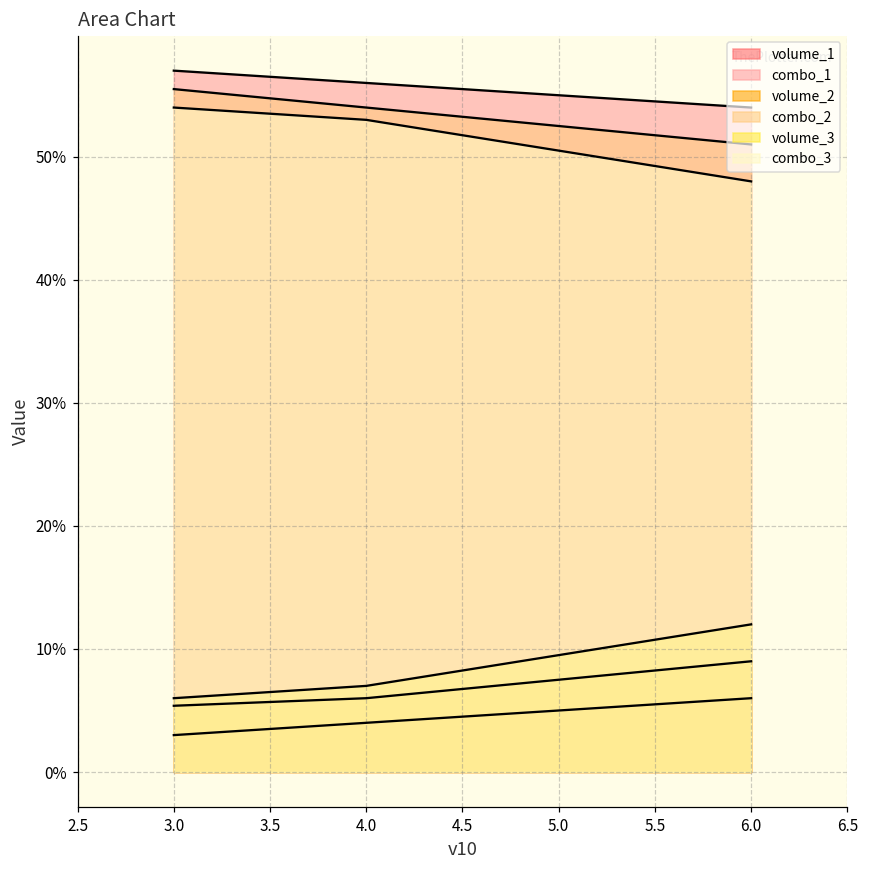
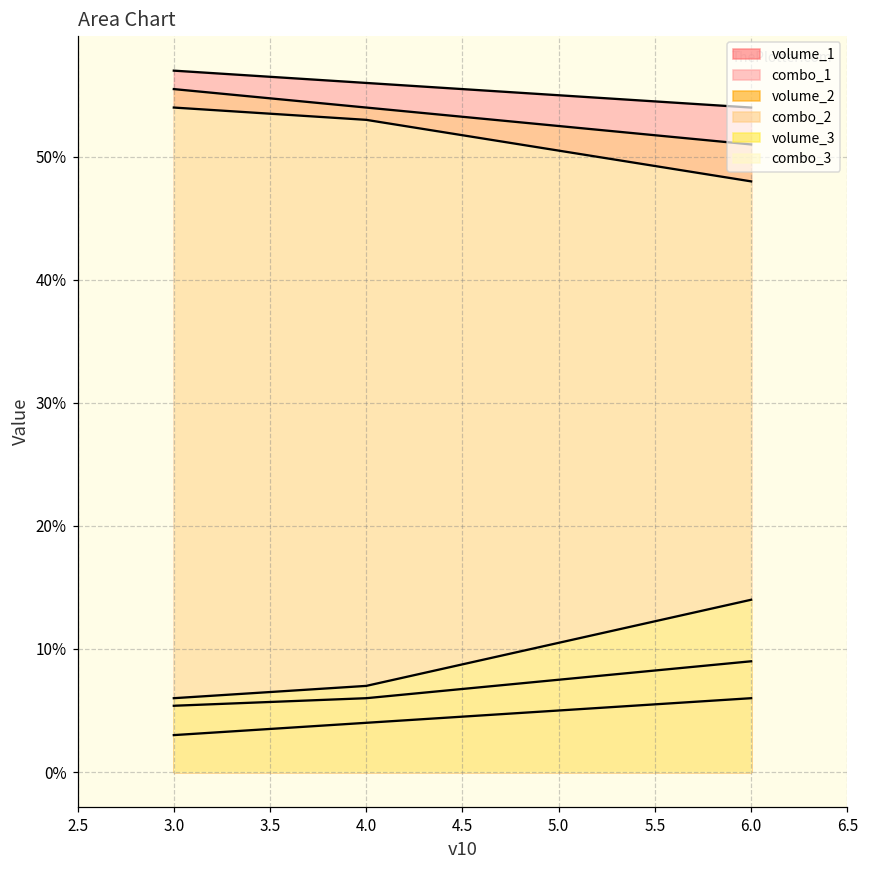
volume_3, 6.0: 12.0% -> 14.0%
